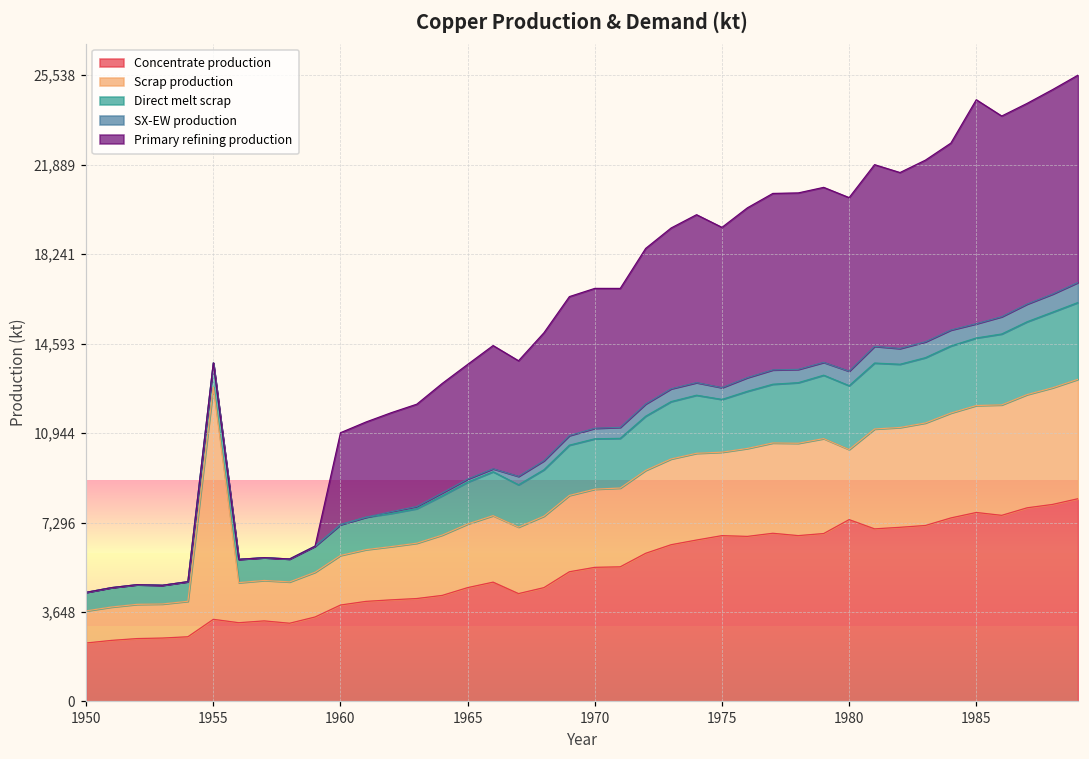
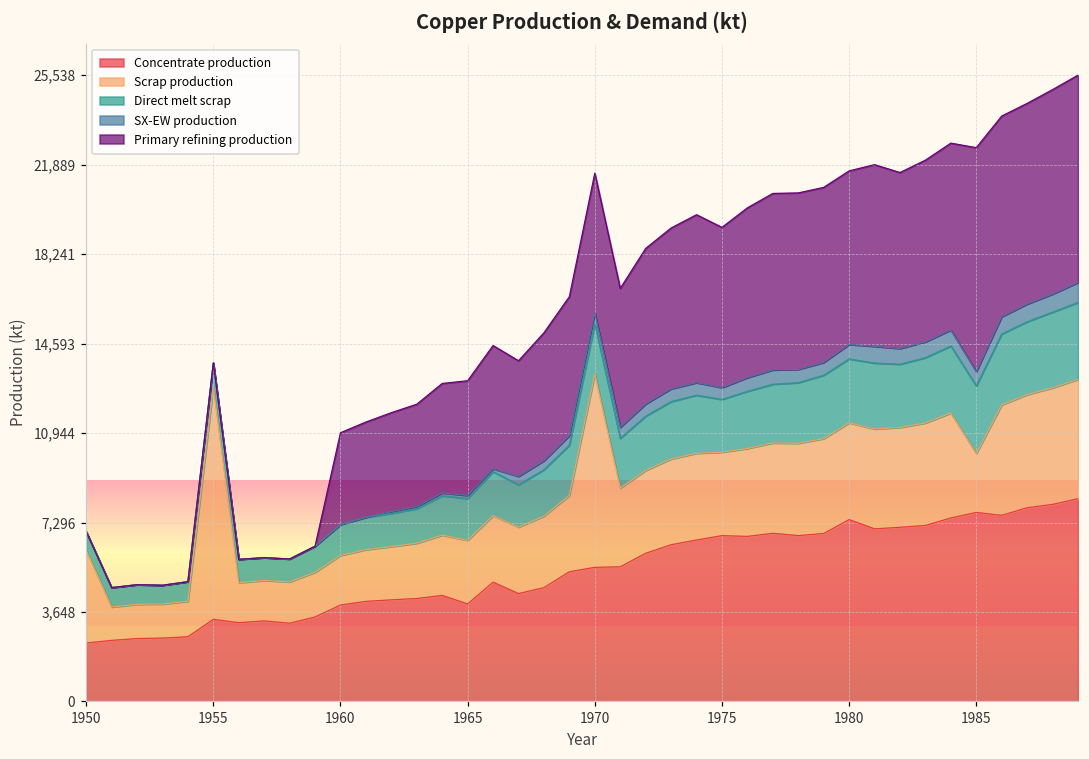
Scrap production, 1950: 1,300 -> 3,800
Concentrate production, 1965: 4,600 -> 4,000
Scrap production, 1970: 3,200 -> 7,900
Scrap production, 1980: 2,900 -> 3,900
Scrap production, 1985: 4,400 -> 2,400
